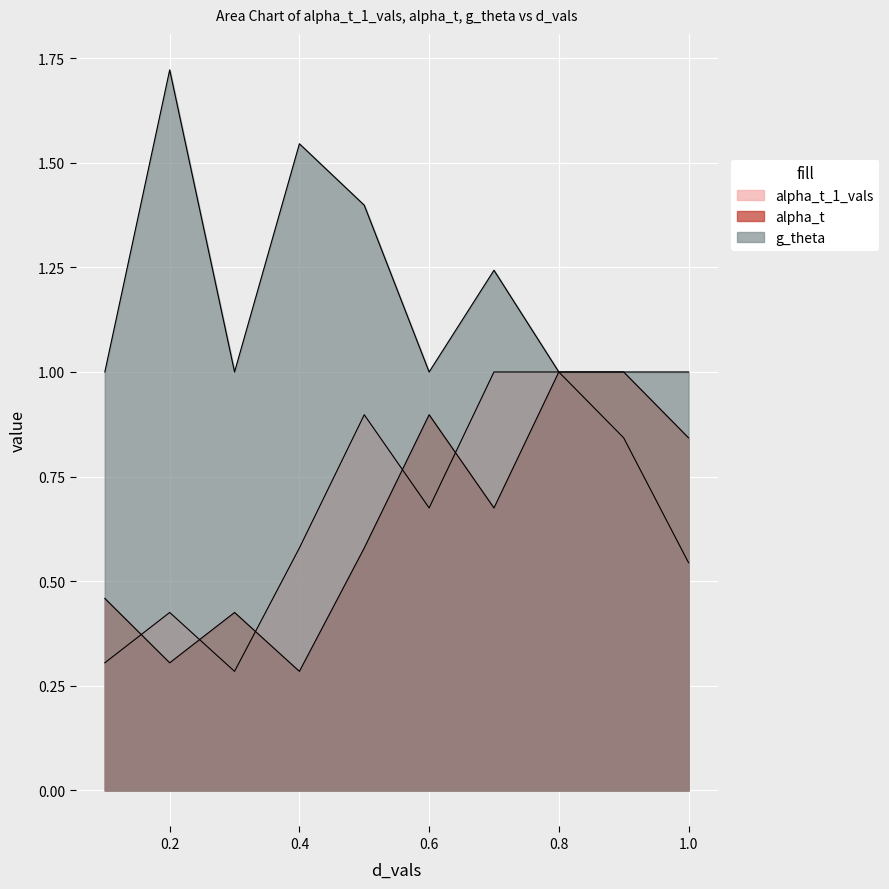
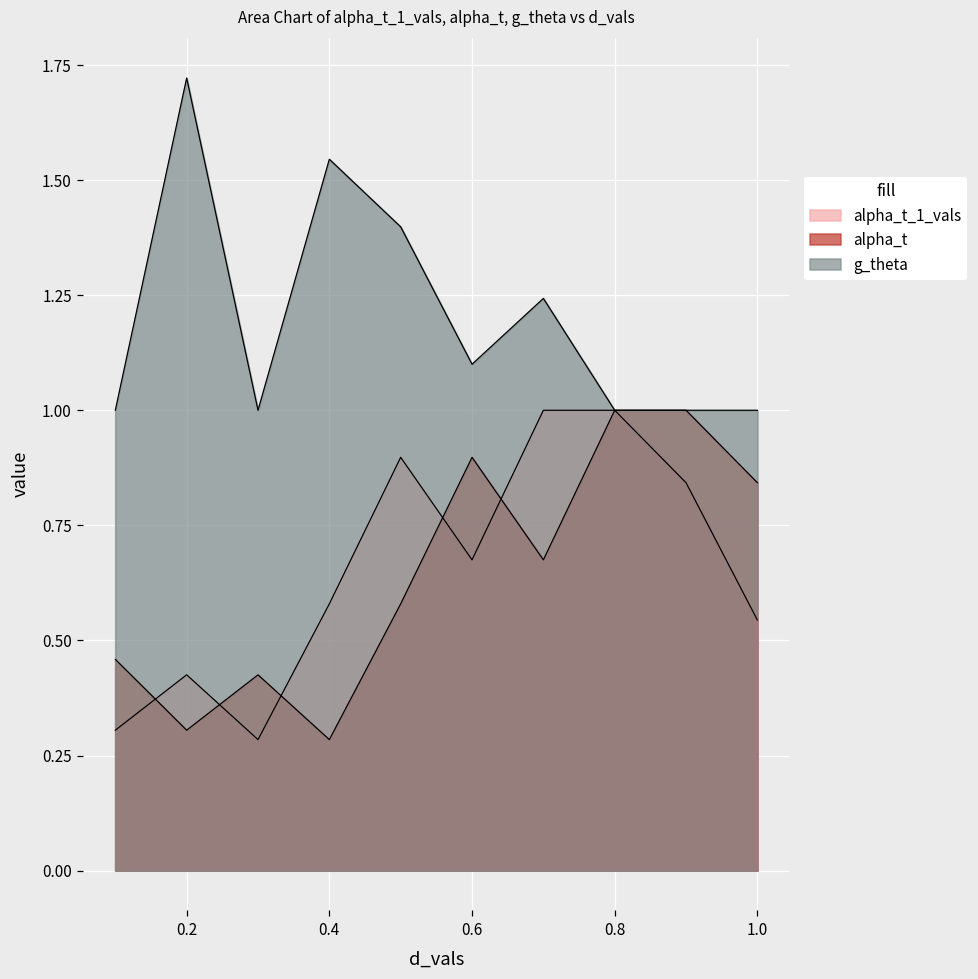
g_theta, 0.6: 1.0 -> 1.1
